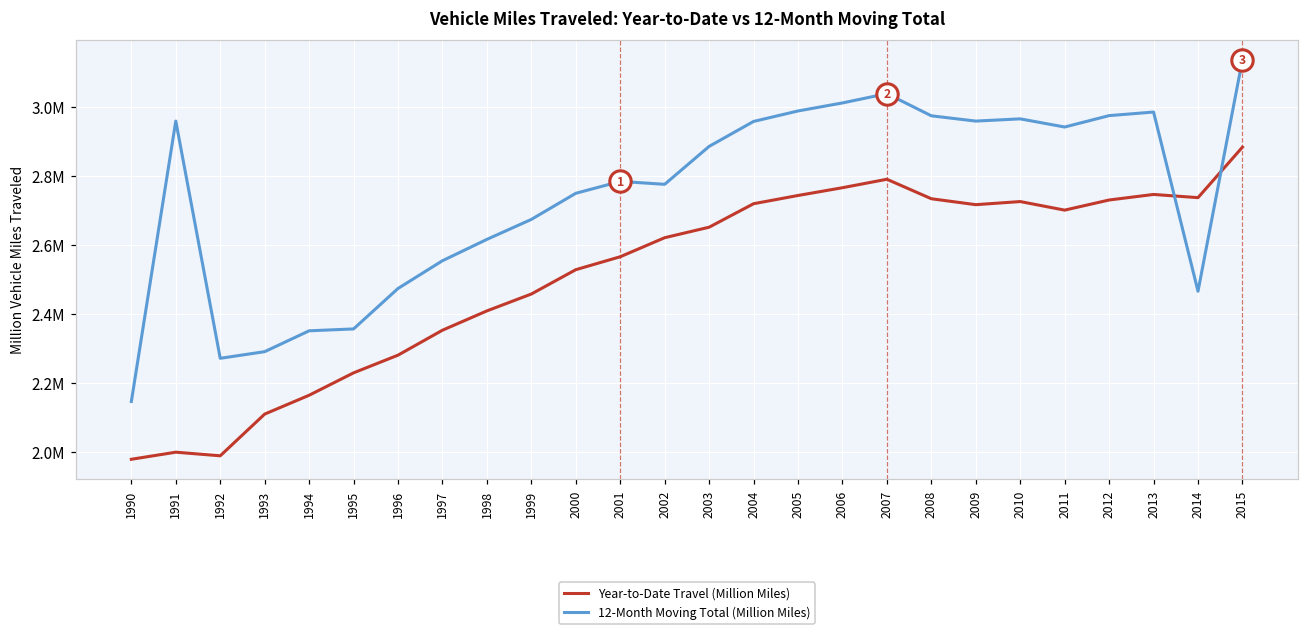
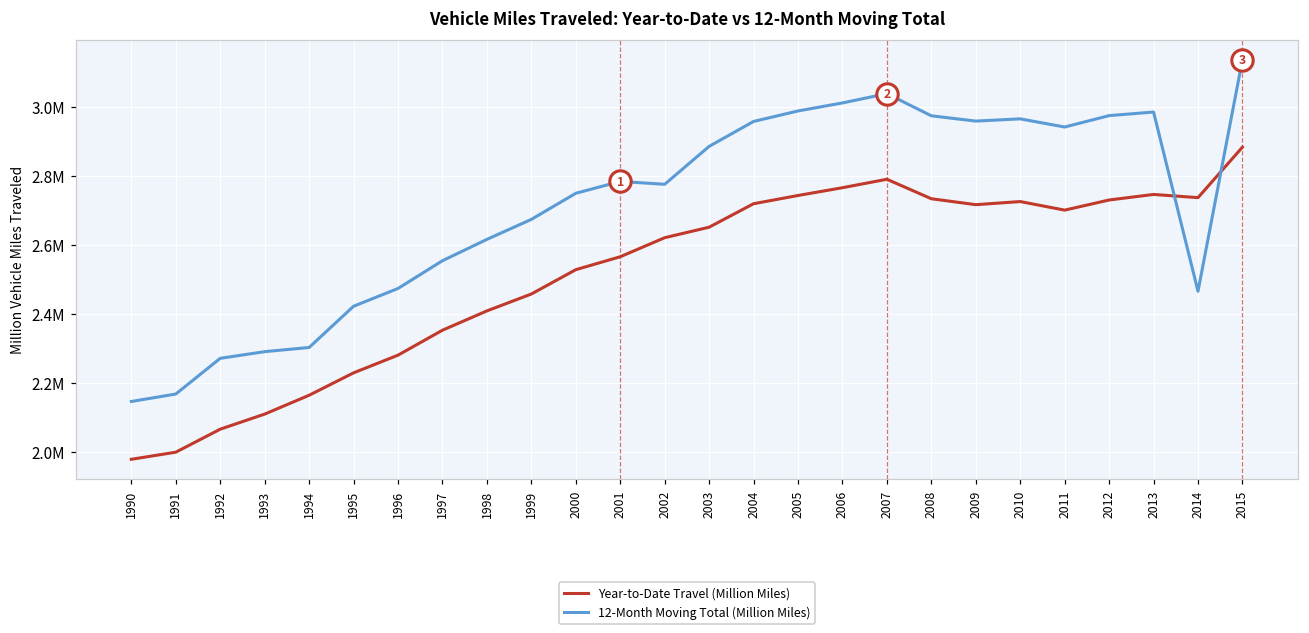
12-Month Moving Total (Million Miles), 1991: 2960000 -> 2170000
Year-to-Date Travel (Million Miles), 1992: 1990000 -> 2070000
12-Month Moving Total (Million Miles), 1994: 2350000 -> 2300000
12-Month Moving Total (Million Miles), 1995: 2360000 -> 2420000
